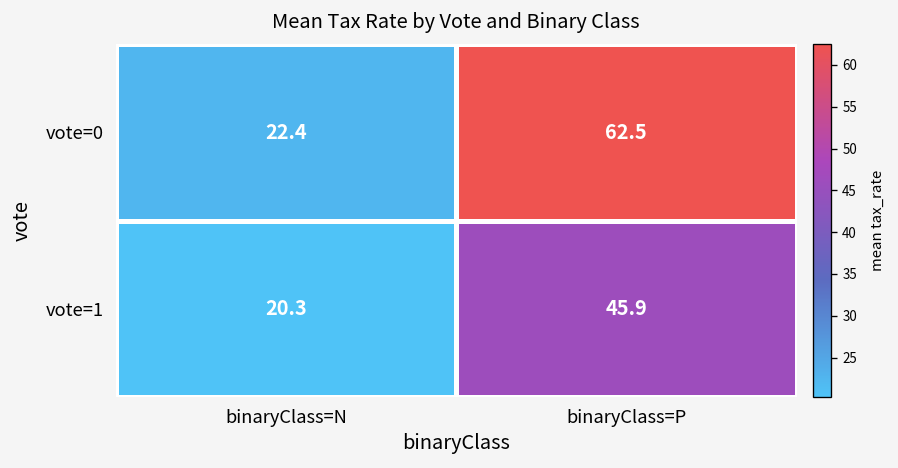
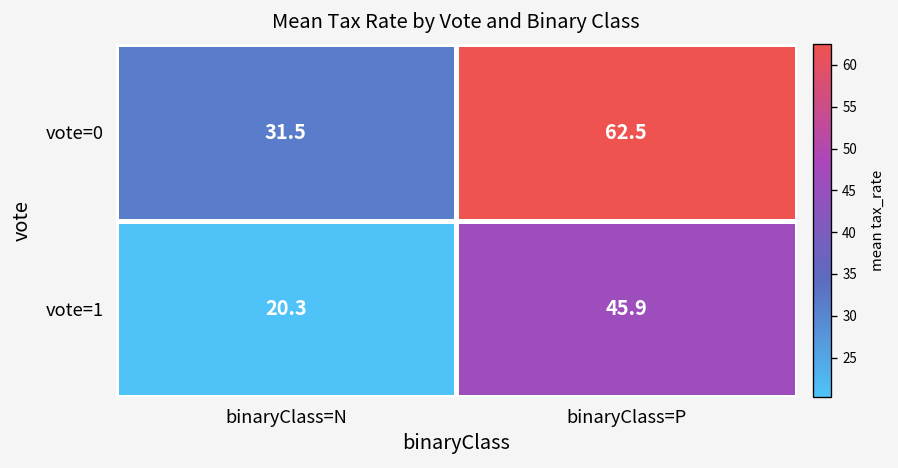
vote=0, binaryClass=N: 22.4 -> 31.5
